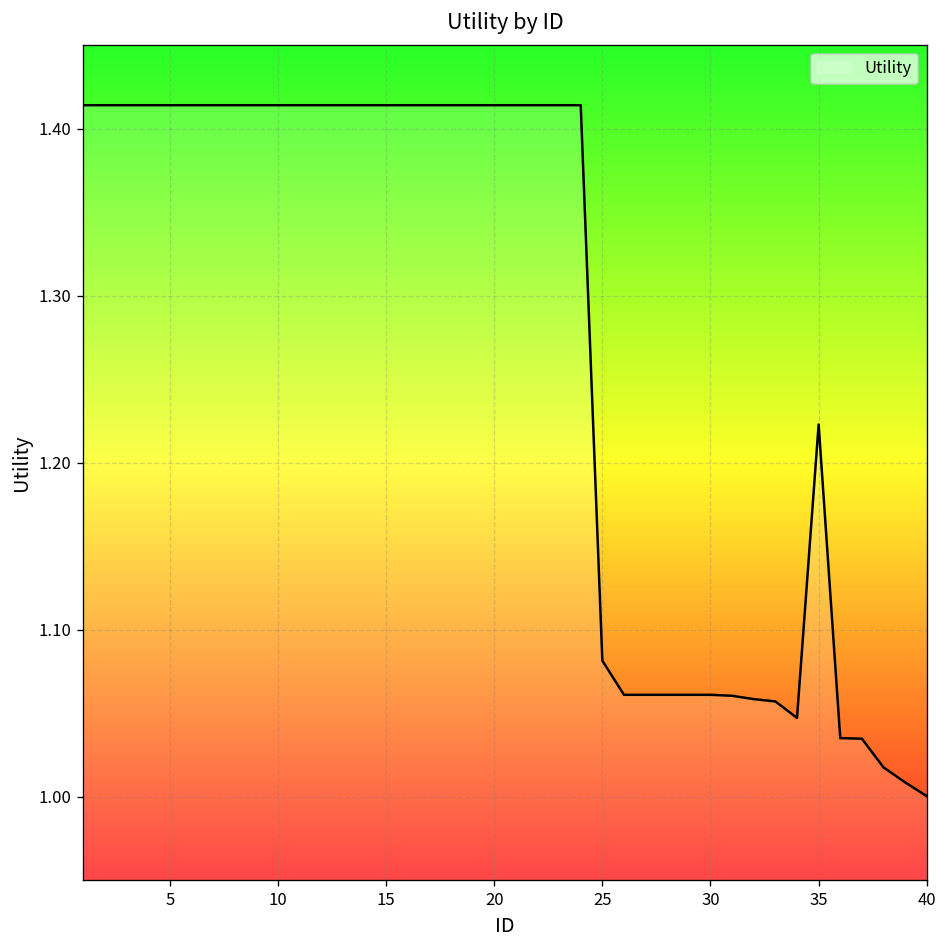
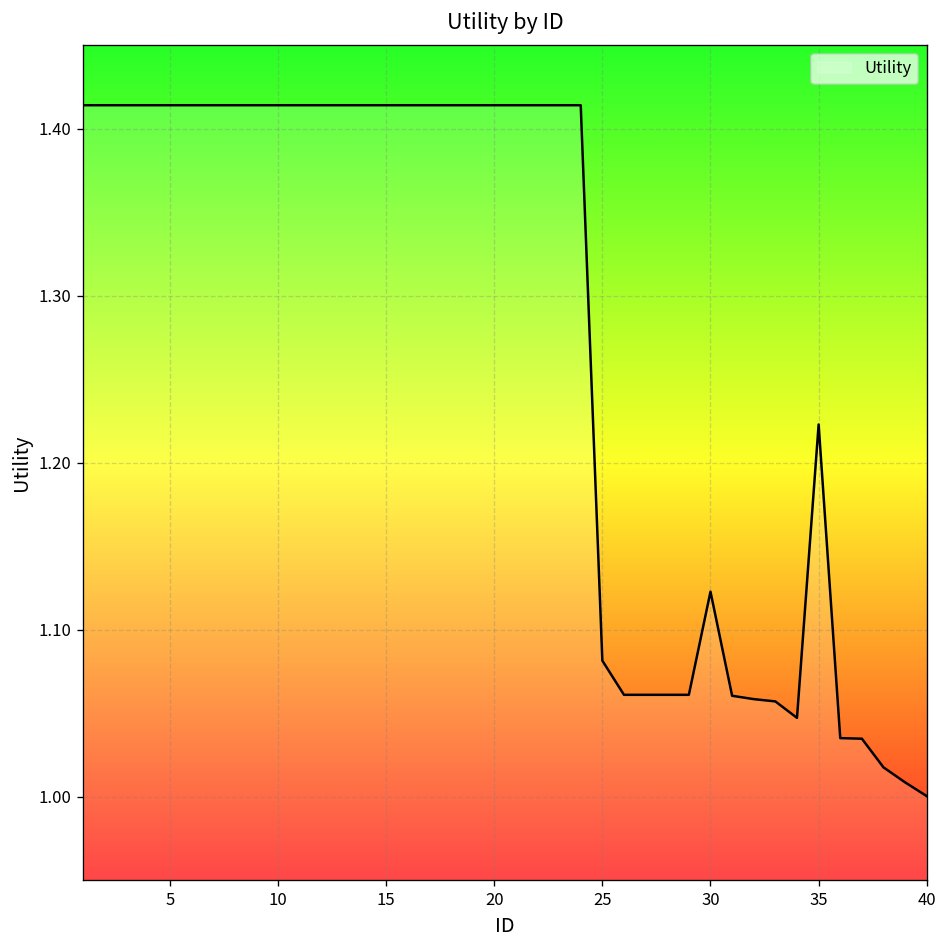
30: 1.061 -> 1.123
